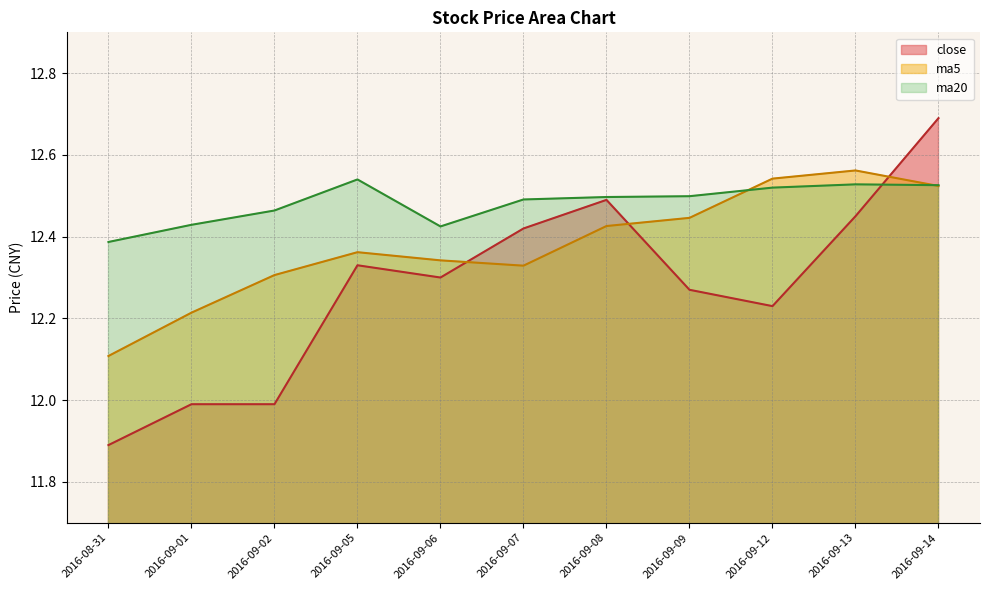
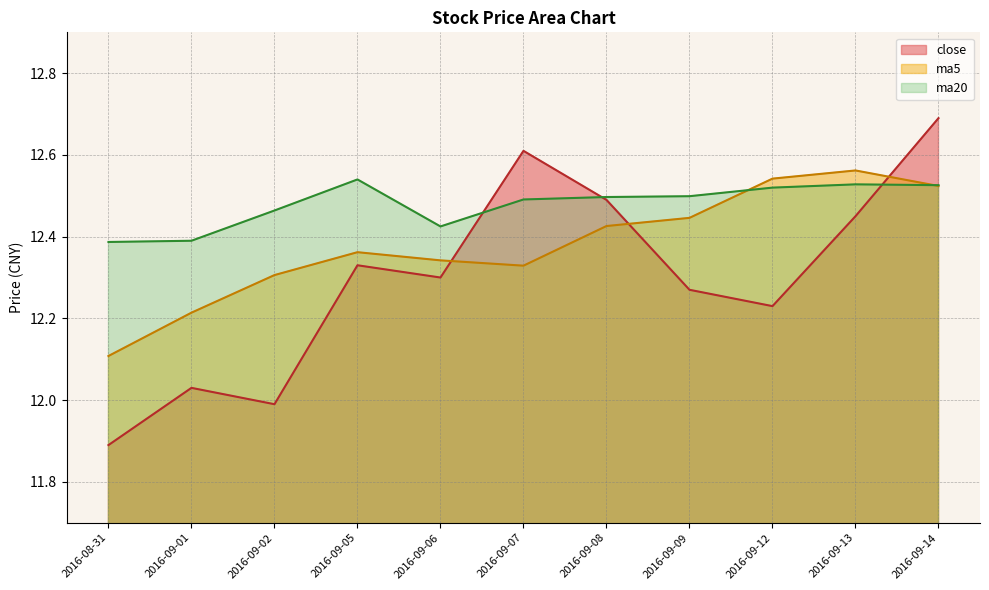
close, 2016-09-01: 11.99 -> 12.03
ma20, 2016-09-01: 12.43 -> 12.39
close, 2016-09-07: 12.42 -> 12.61
